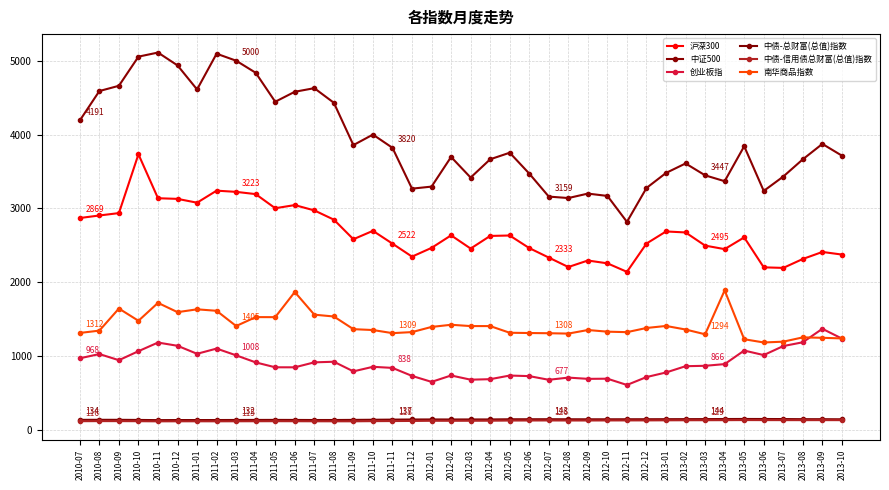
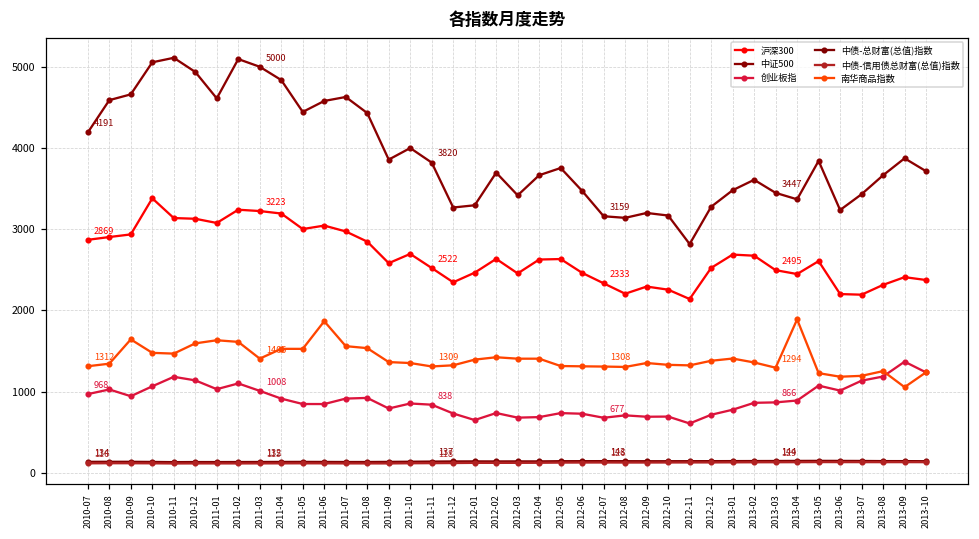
沪深300, 2010-10: 3700 -> 3400
南华商品指数, 2010-11: 1700 -> 1500
南华商品指数, 2013-09: 1200 -> 1100
